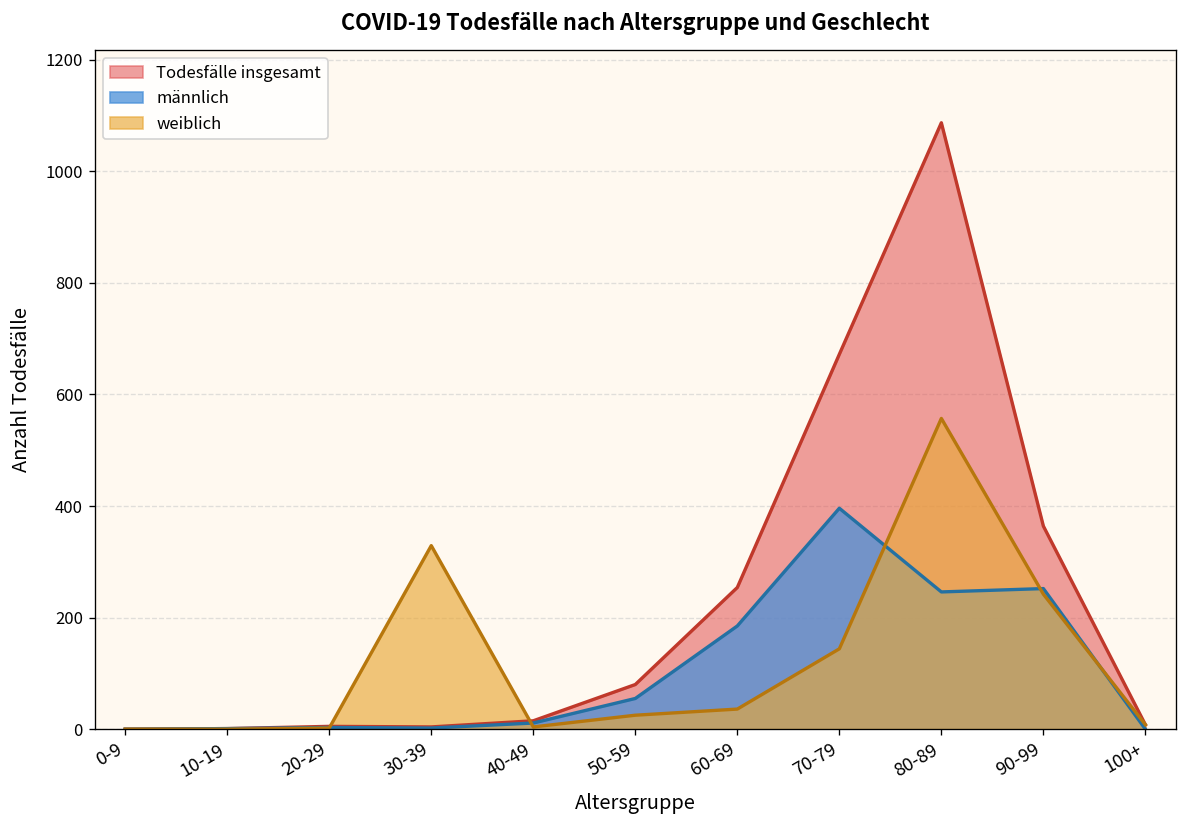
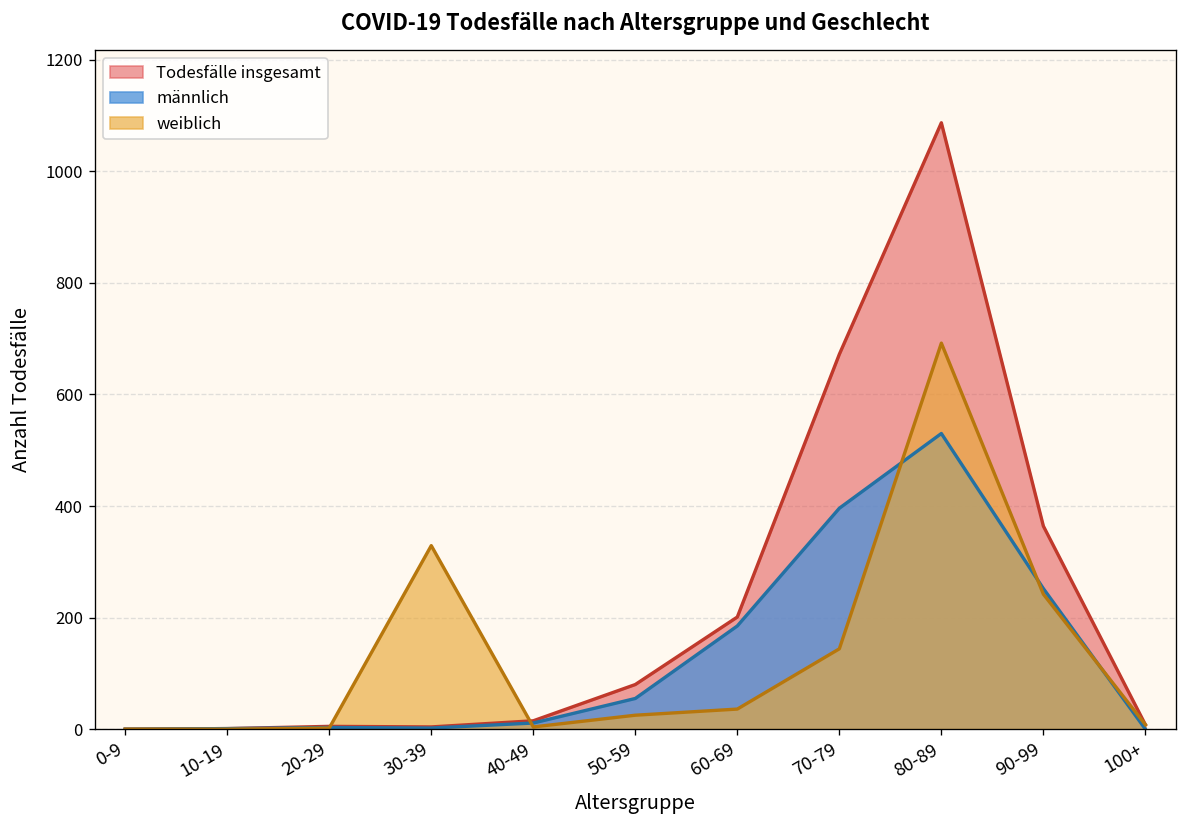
Todesfälle insgesamt, 60-69: 250 -> 200
männlich, 80-89: 250 -> 530
weiblich, 80-89: 560 -> 690
